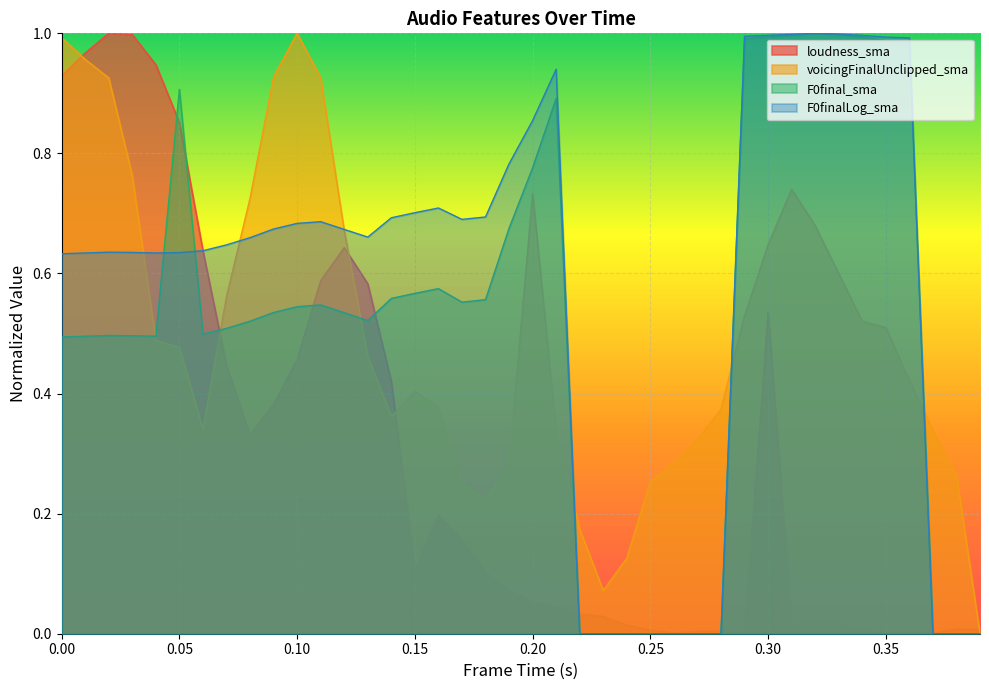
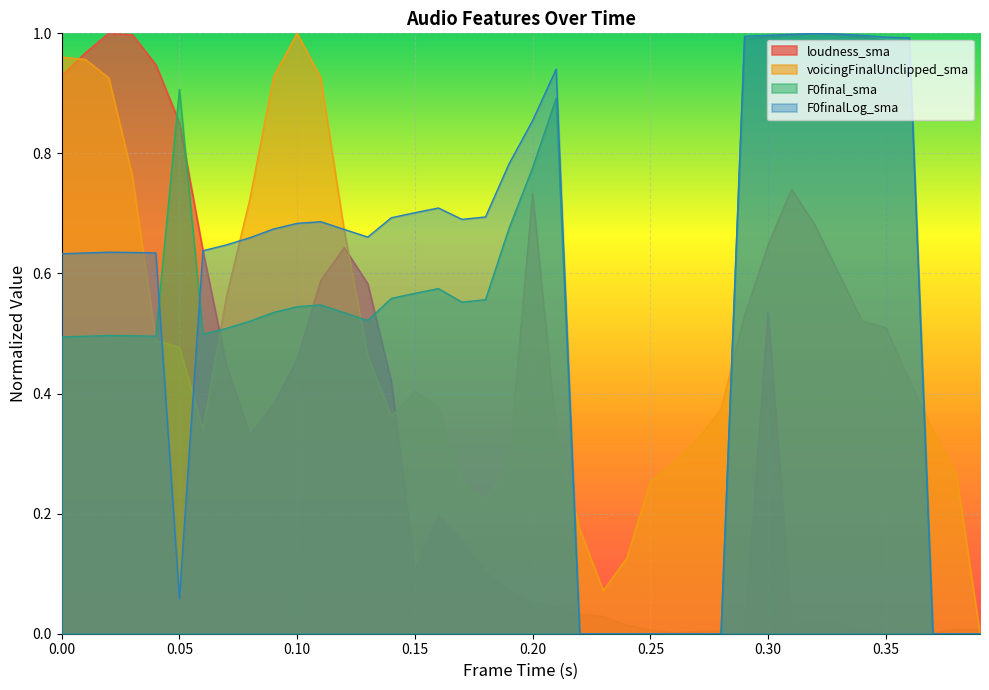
voicingFinalUnclipped_sma, 0.00: 0.99 -> 0.96
F0finalLog_sma, 0.05: 0.63 -> 0.06
